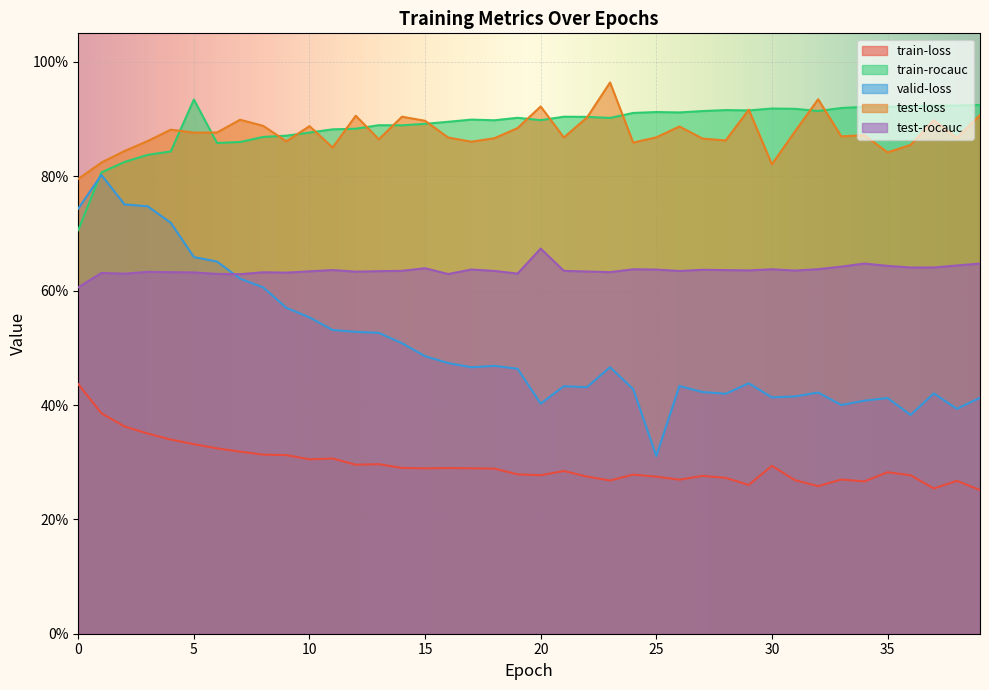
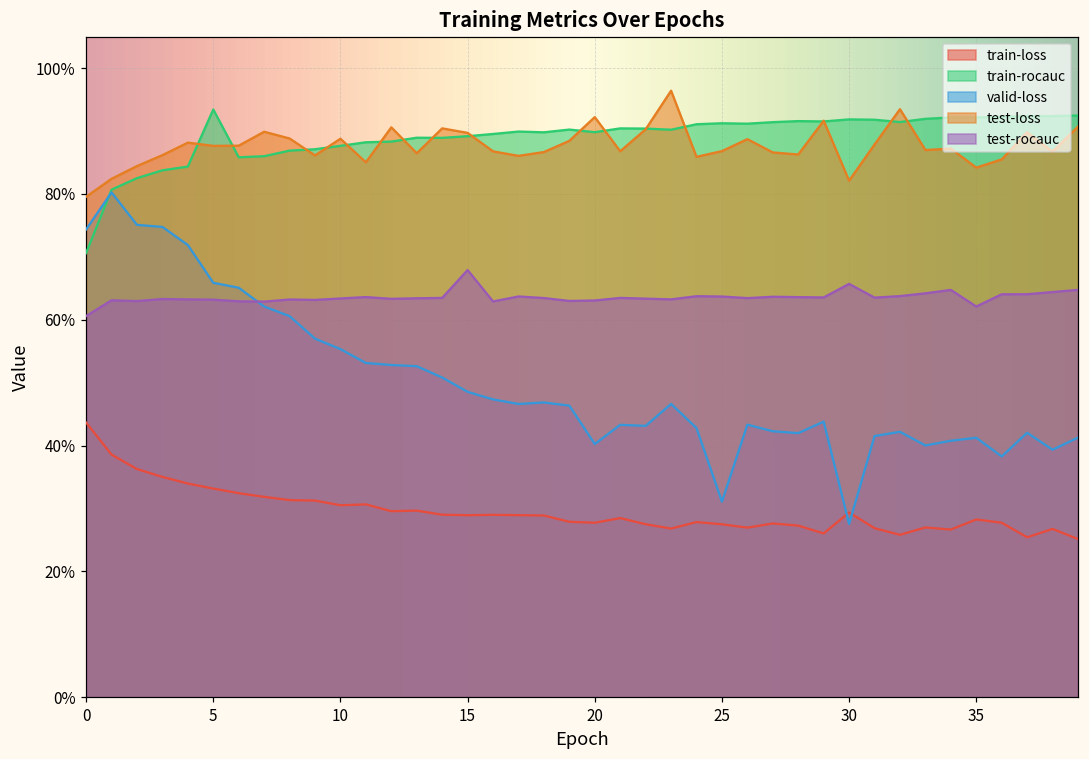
test-rocauc, 15: 64% -> 68%
test-rocauc, 20: 67% -> 63%
valid-loss, 30: 41% -> 28%
test-rocauc, 30: 64% -> 66%
test-rocauc, 35: 64% -> 62%
